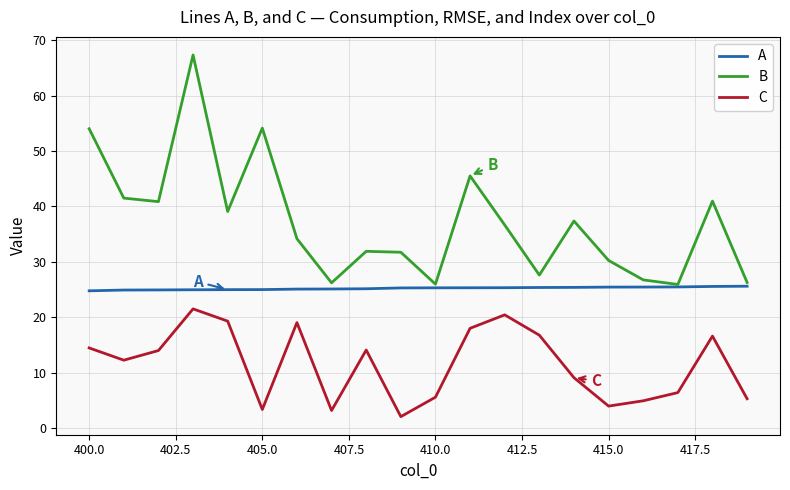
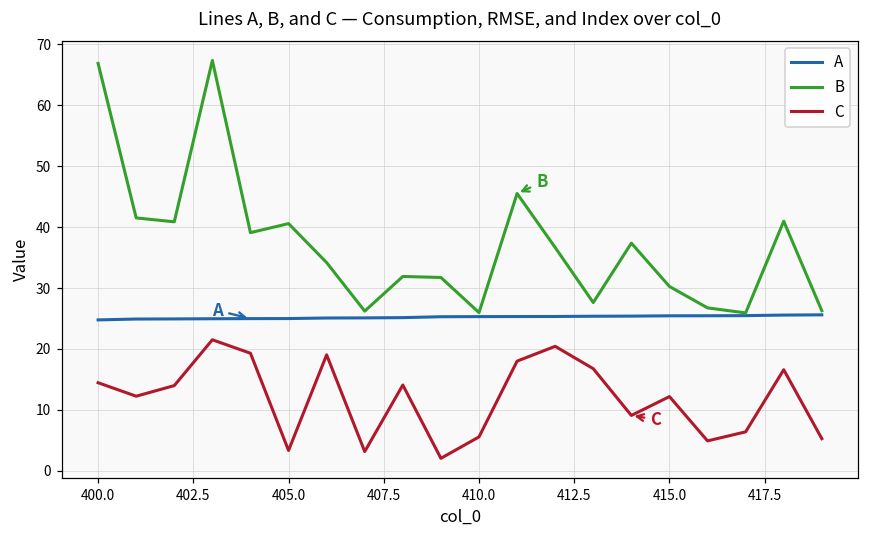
B, 400.0: 54 -> 67
B, 405.0: 54 -> 41
C, 415.0: 4 -> 12
